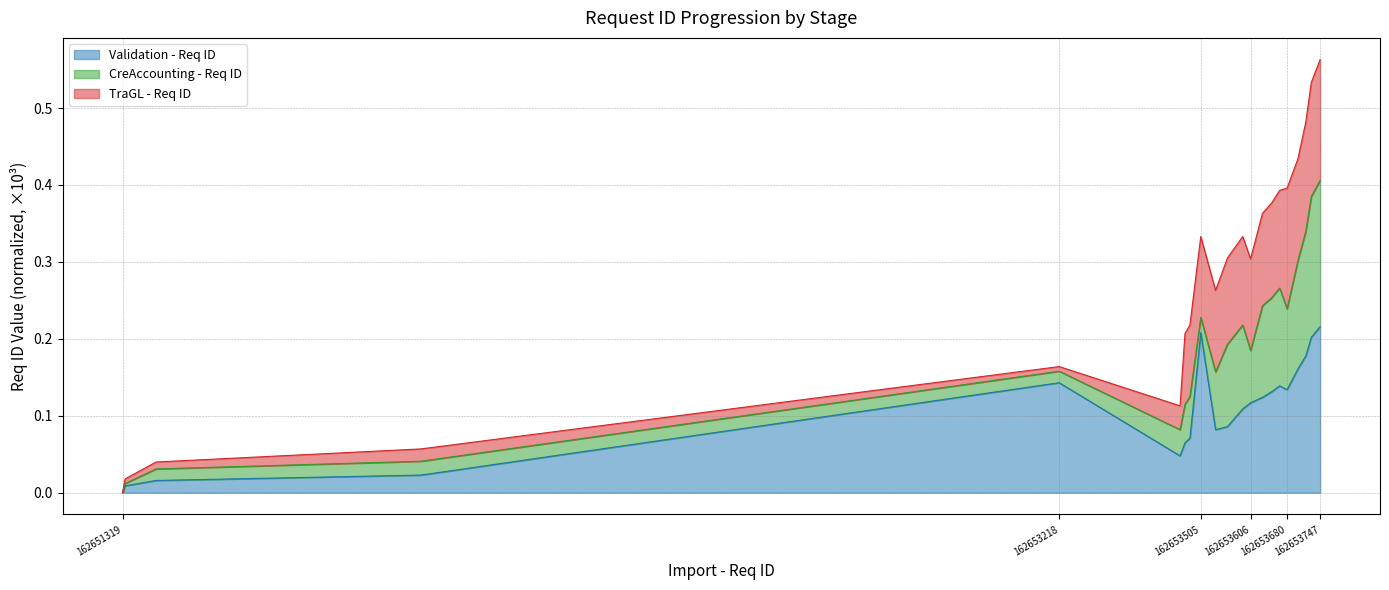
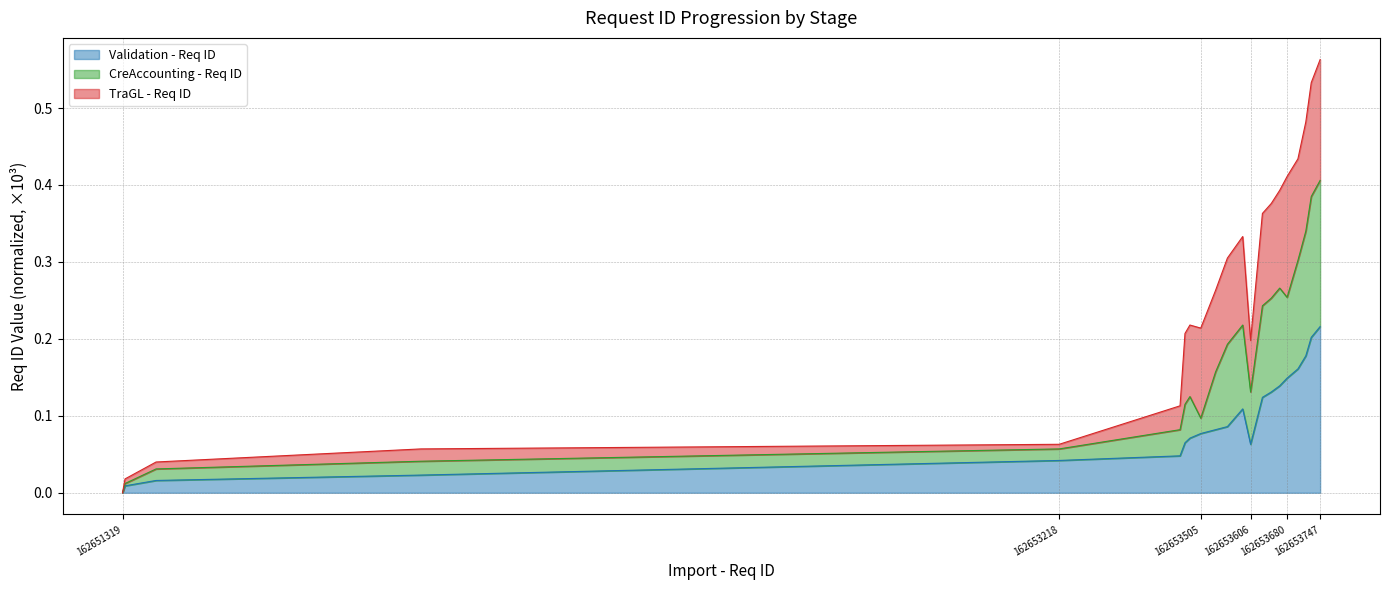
Validation - Req ID, 162653218: 0.14 -> 0.04
Validation - Req ID, 162653505: 0.21 -> 0.08
TraGL - Req ID, 162653505: 0.10 -> 0.12
Validation - Req ID, 162653606: 0.12 -> 0.06
TraGL - Req ID, 162653606: 0.12 -> 0.07
Validation - Req ID, 162653680: 0.13 -> 0.15
